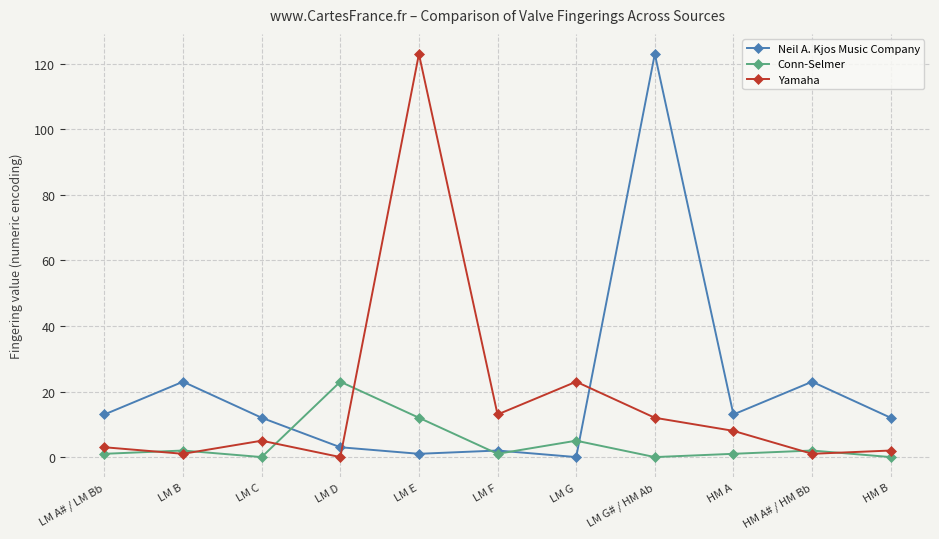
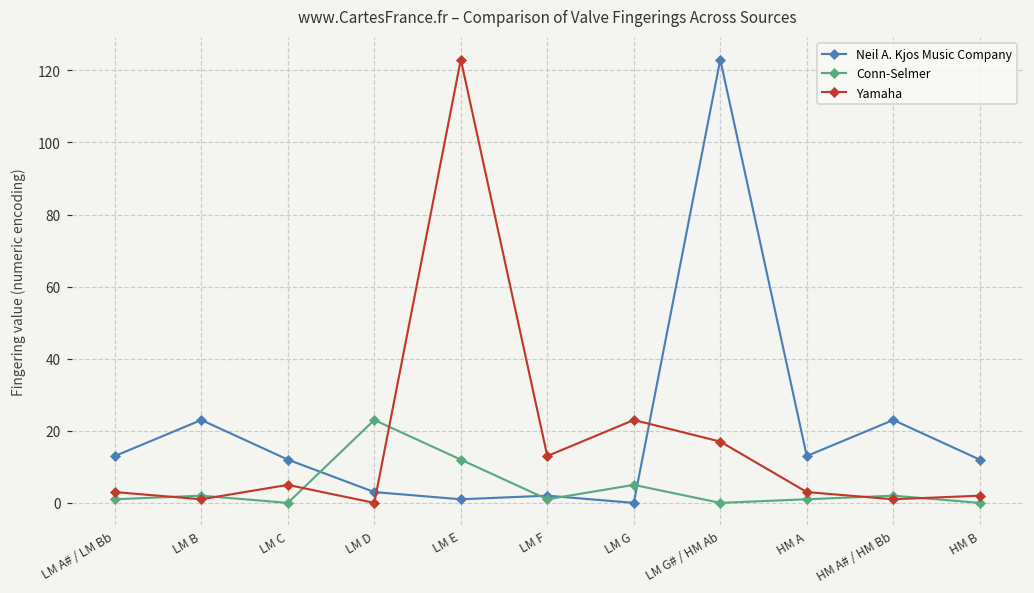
Yamaha, LM G# / HM Ab: 12 -> 17
Yamaha, HM A: 8 -> 3
